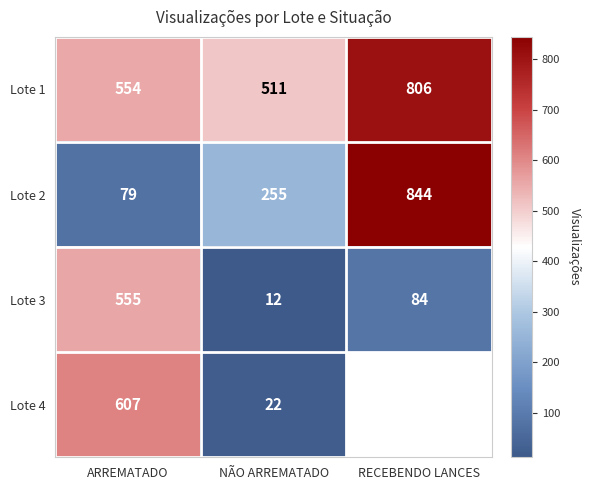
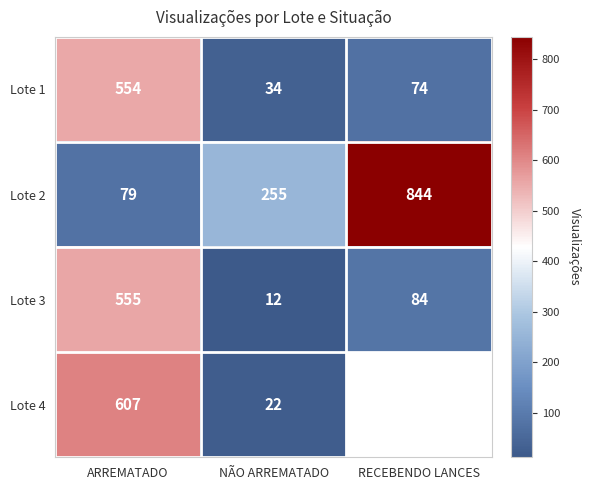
Lote 1, NÃO ARREMATADO: 511 -> 34
Lote 1, RECEBENDO LANCES: 806 -> 74
